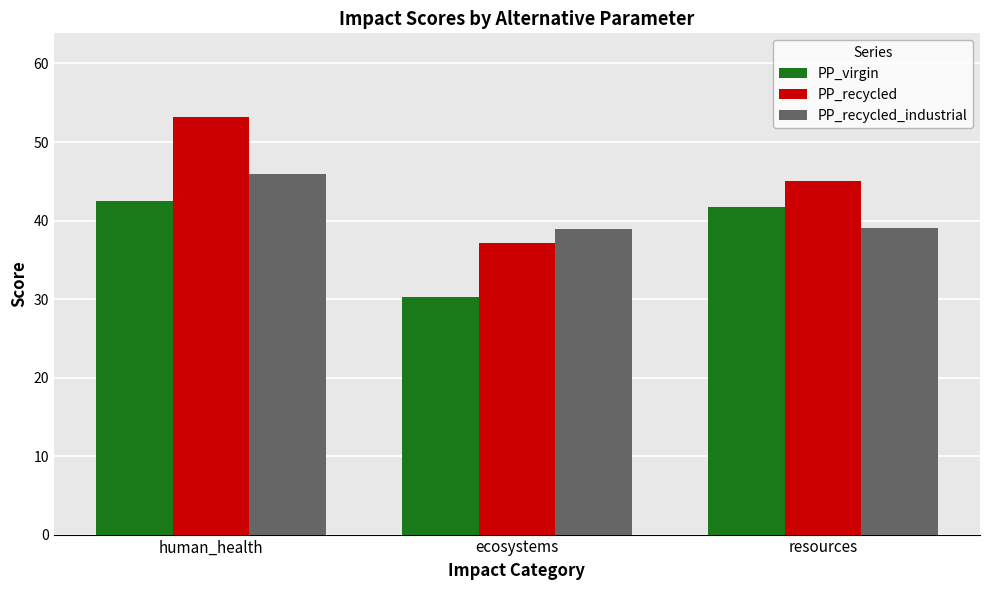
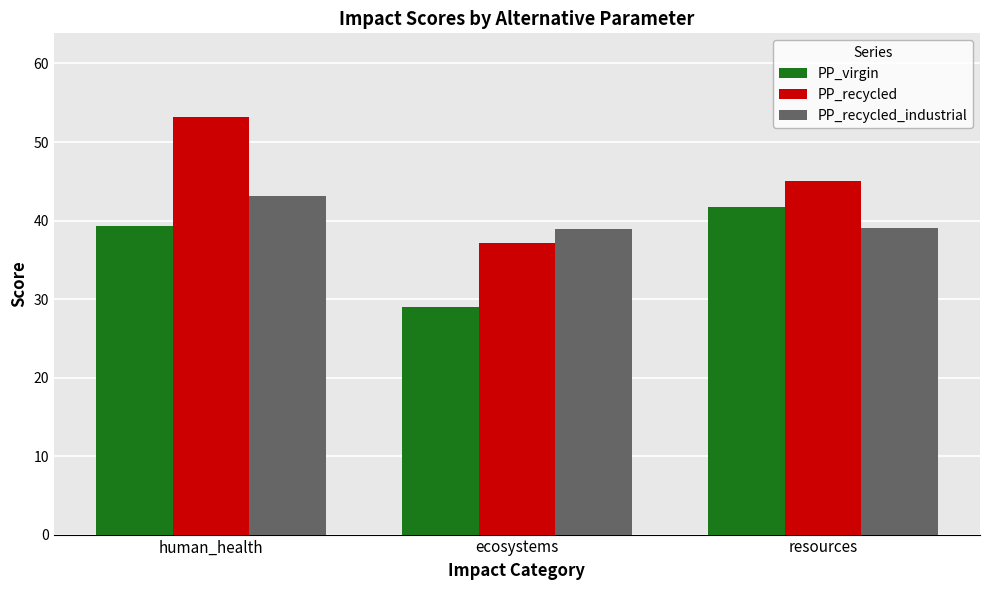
PP_virgin, human_health: 43 -> 39
PP_recycled_industrial, human_health: 46 -> 43
PP_virgin, ecosystems: 30 -> 29
